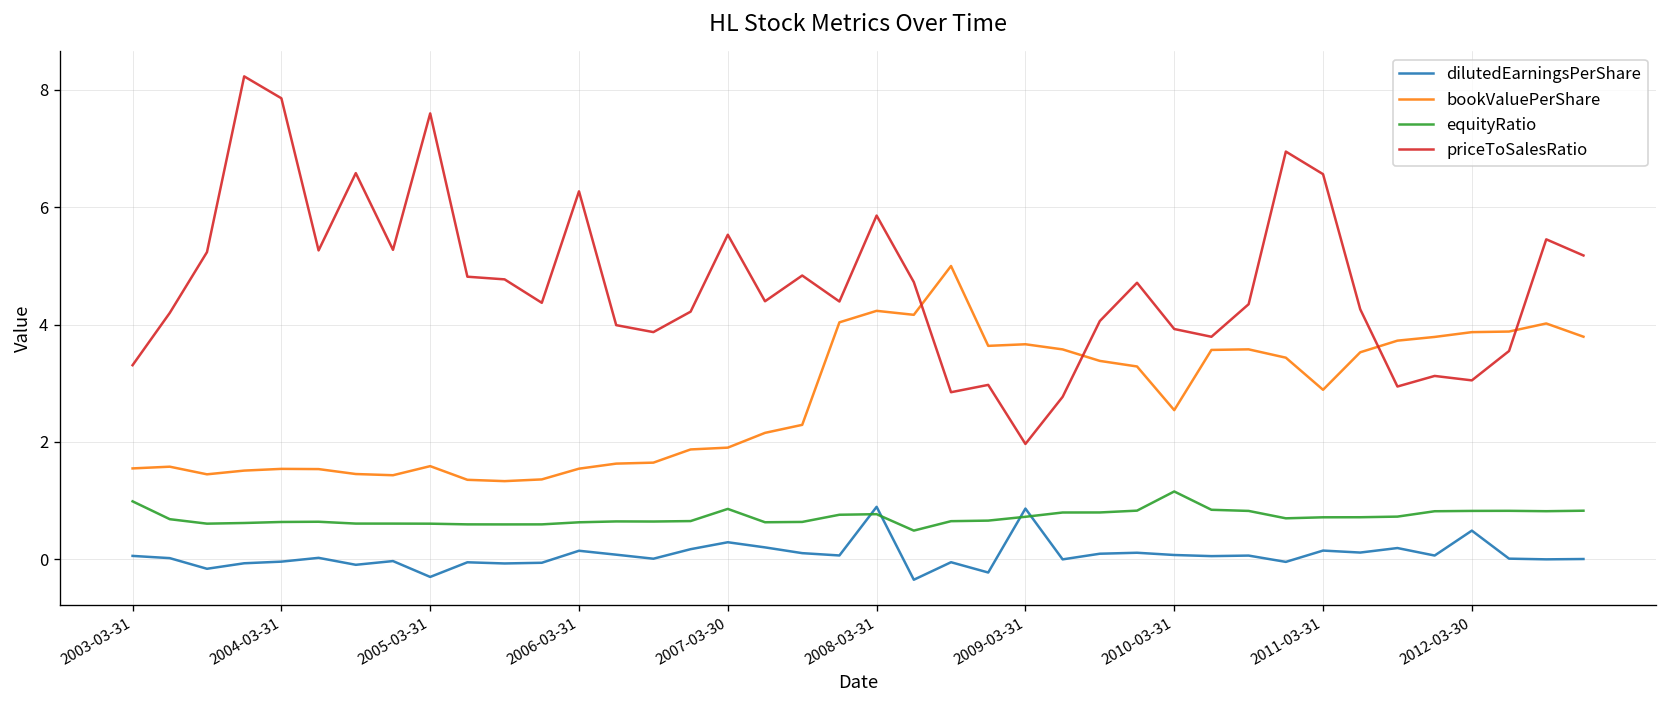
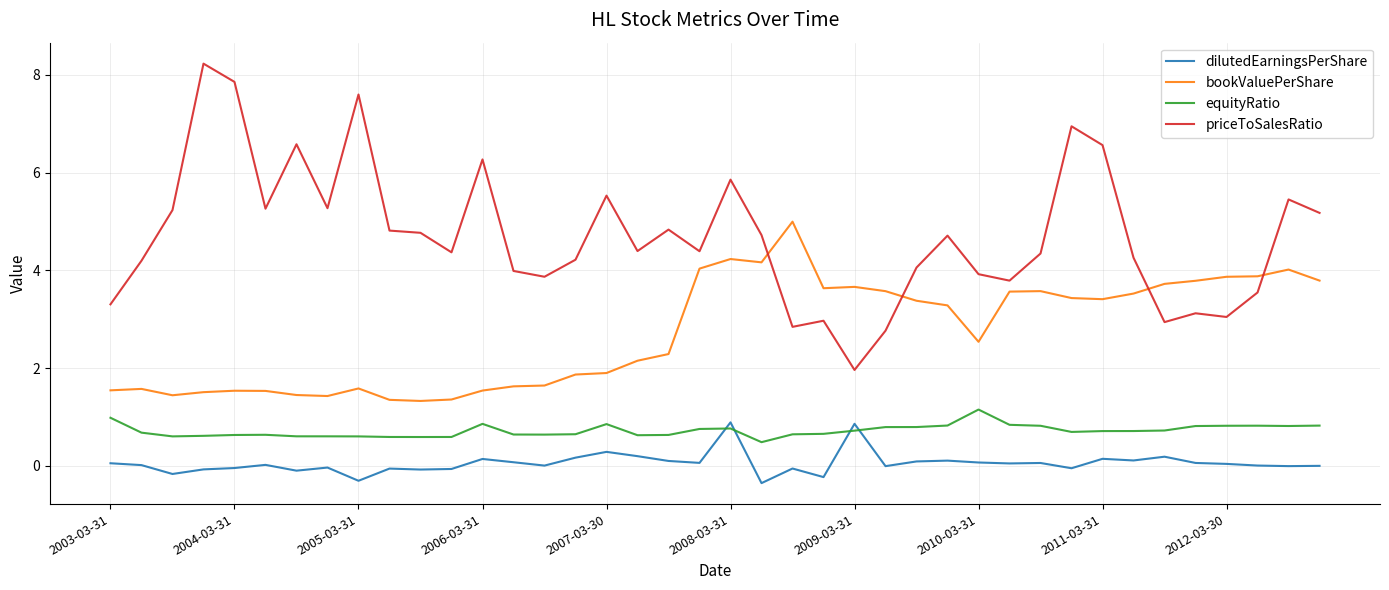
equityRatio, 2006-03-31: 0.6 -> 0.9
bookValuePerShare, 2011-03-31: 2.9 -> 3.4
dilutedEarningsPerShare, 2012-03-30: 0.5 -> 0.0
